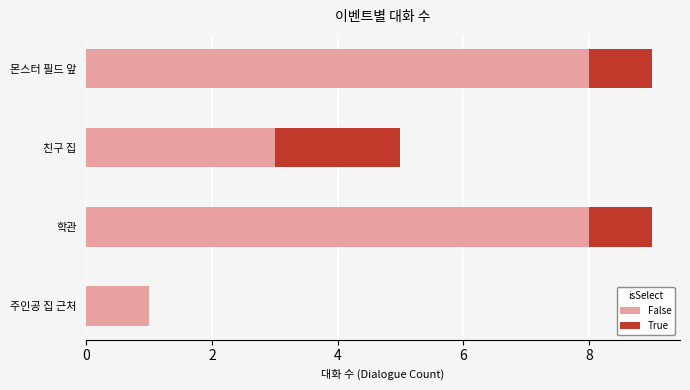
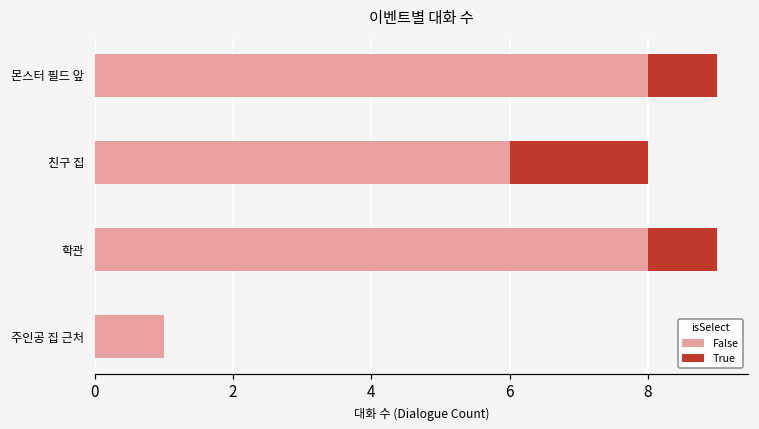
False, 친구 집: 3 -> 6
